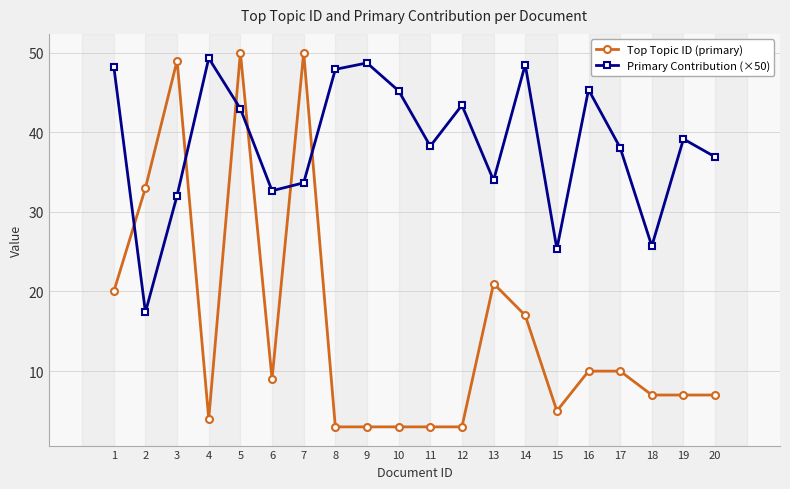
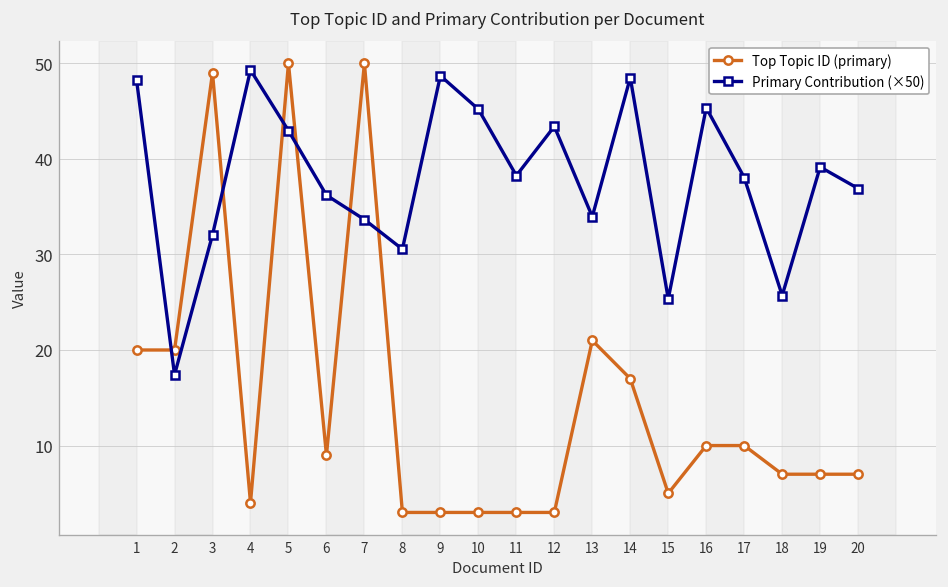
Top Topic ID (primary), 2: 33 -> 20
Primary Contribution (×50), 6: 33 -> 36
Primary Contribution (×50), 8: 48 -> 31
